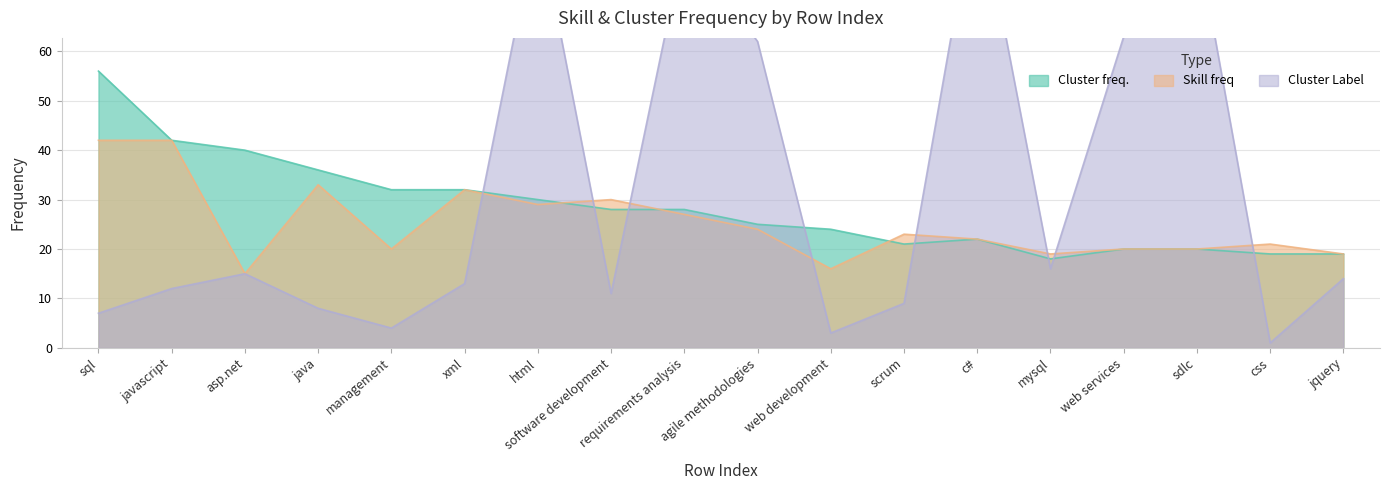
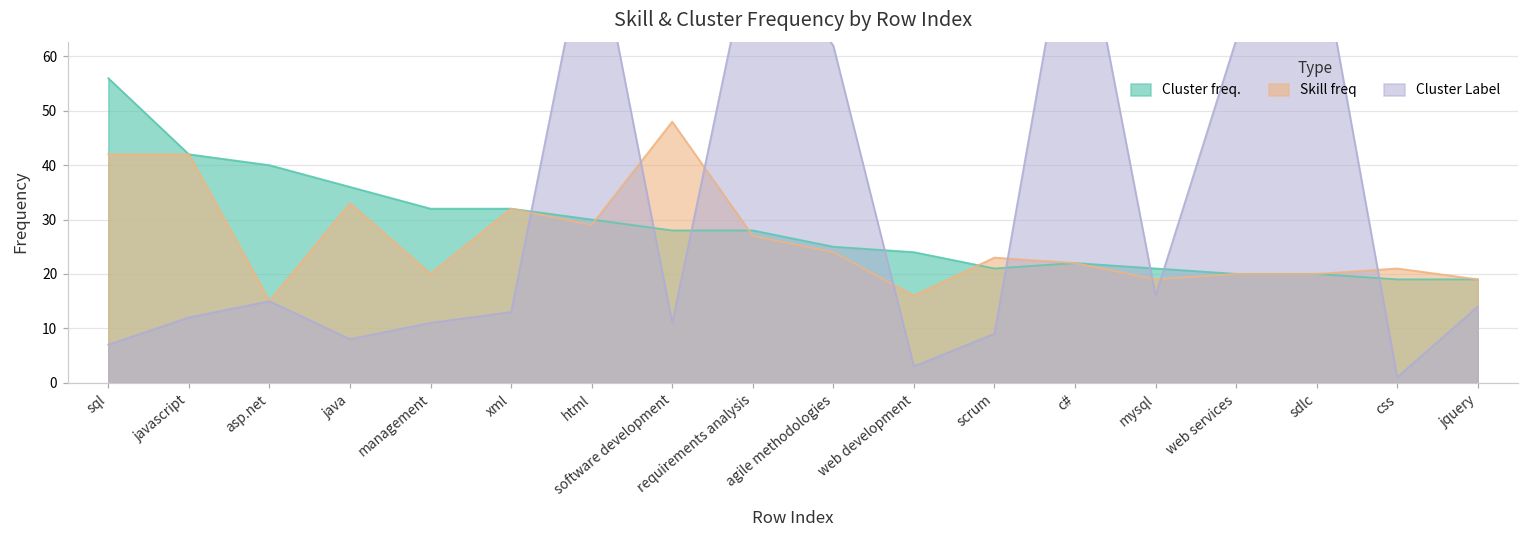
Cluster Label, management: 4 -> 11
Skill freq, software development: 30 -> 48
Cluster freq., mysql: 18 -> 21
